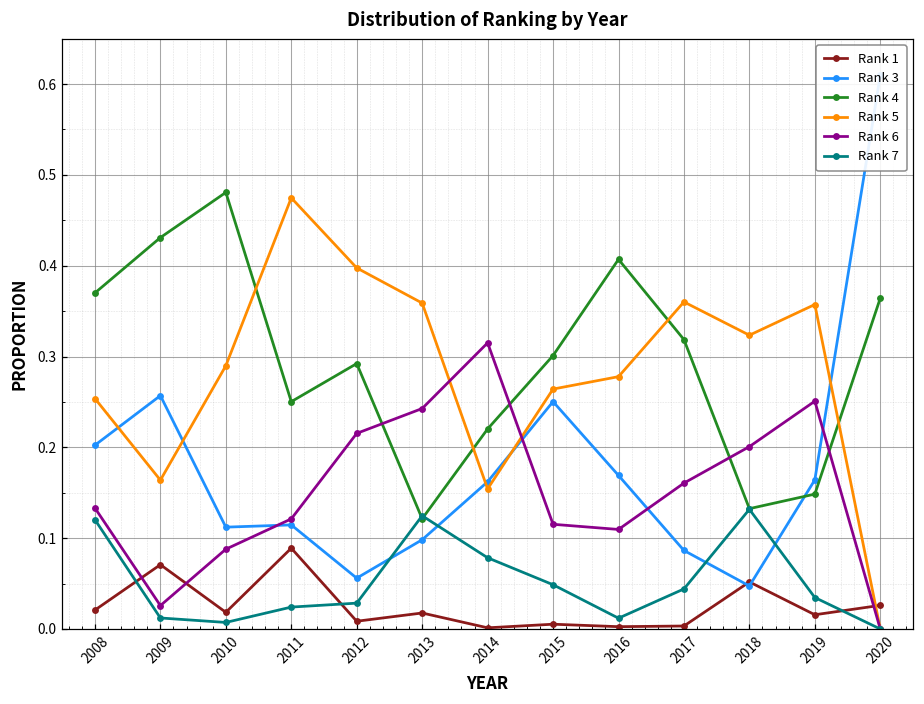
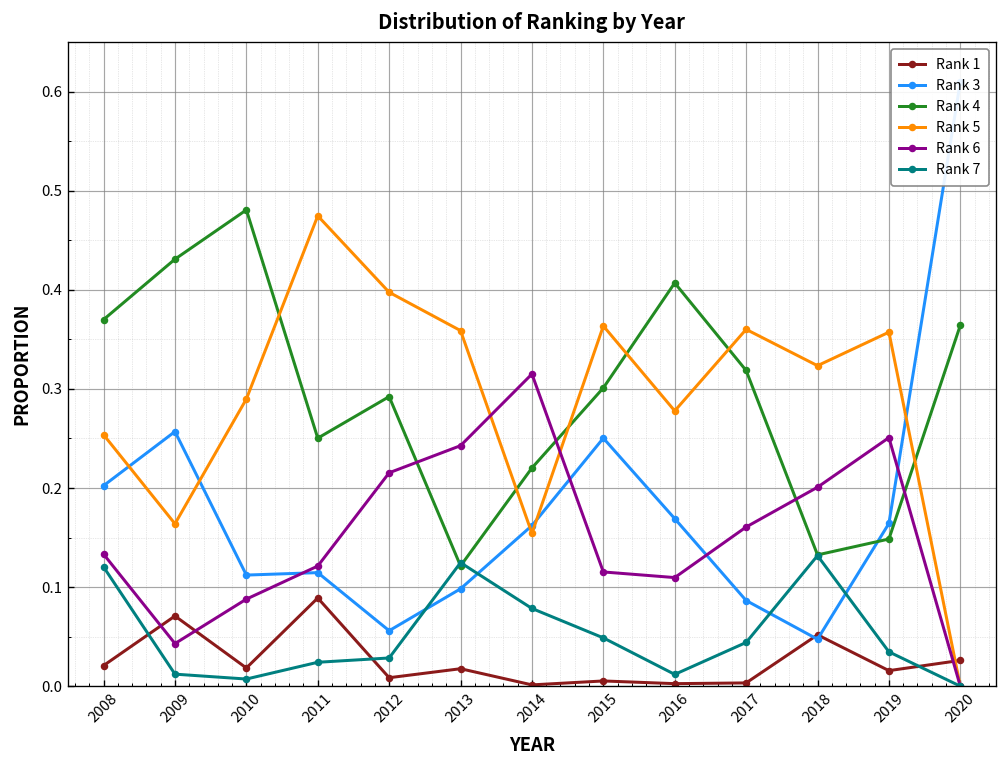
Rank 6, 2009: 0.03 -> 0.04
Rank 5, 2015: 0.26 -> 0.36
